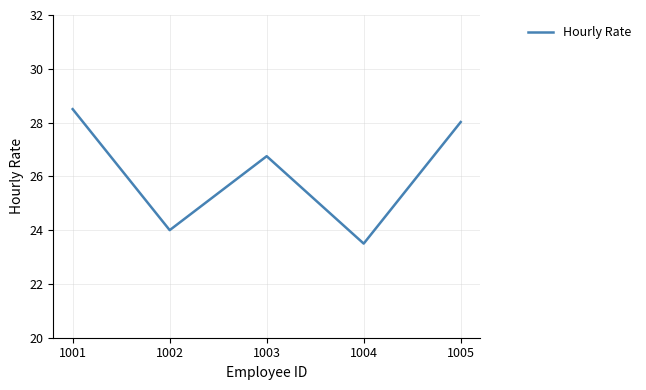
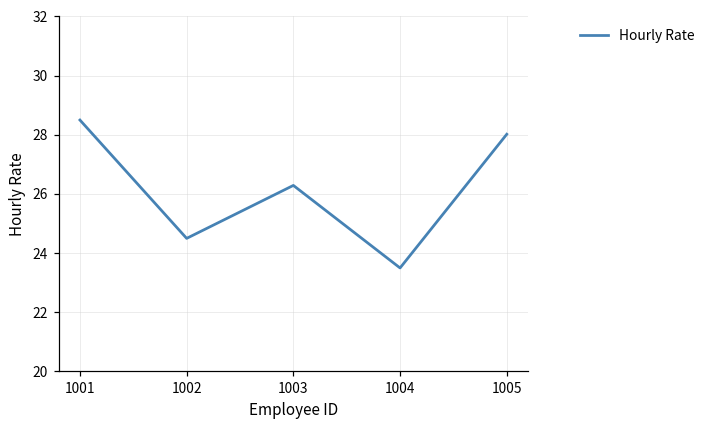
1002: 24.0 -> 24.5
1003: 26.8 -> 26.3
